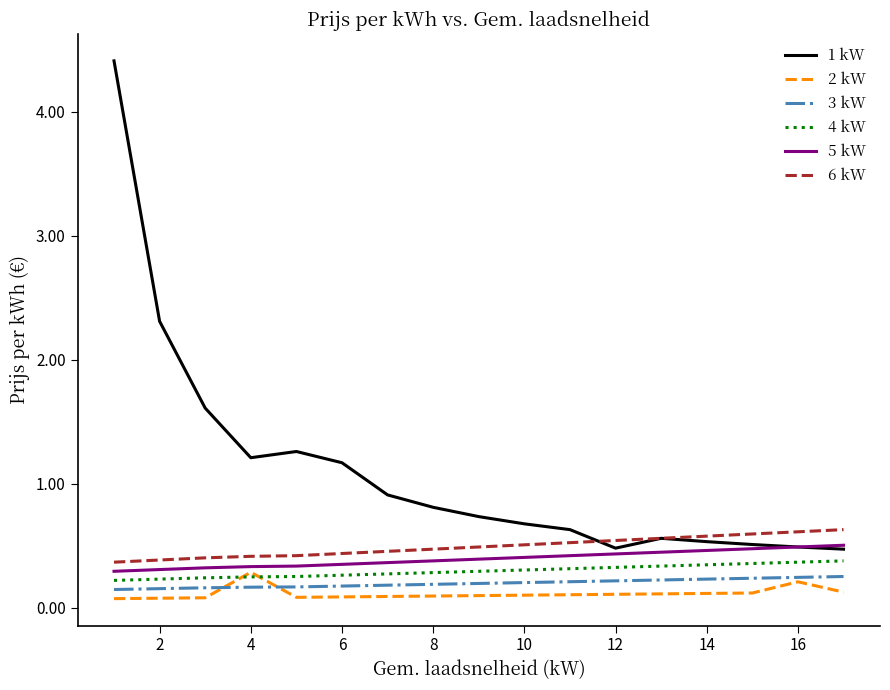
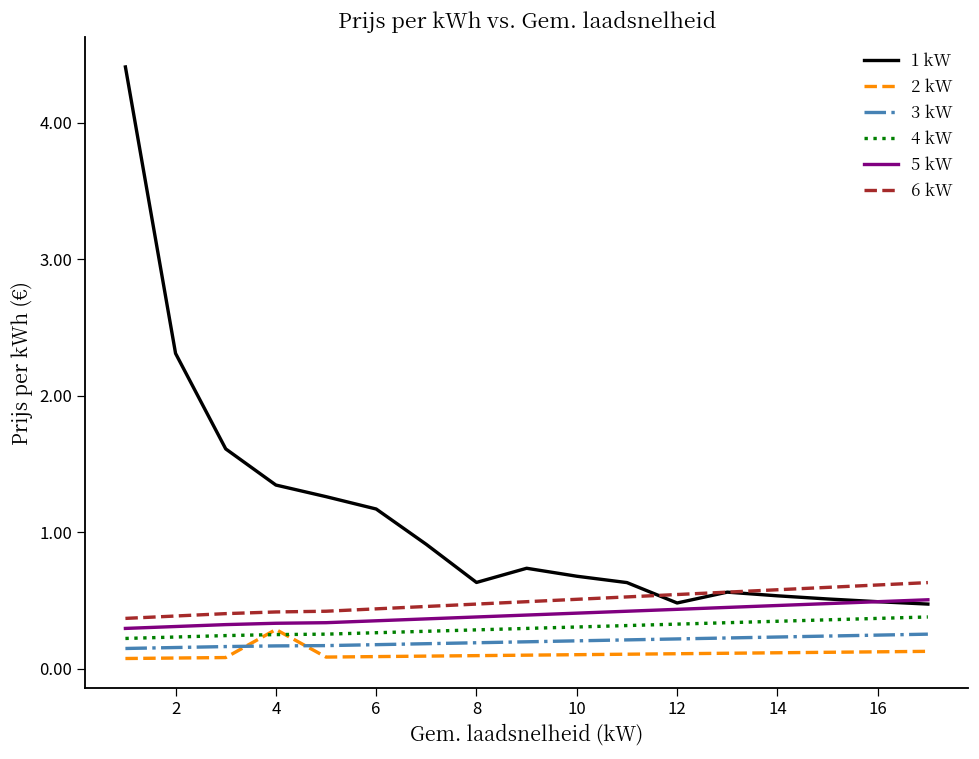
1 kW, 4: 1.21 -> 1.35
1 kW, 8: 0.81 -> 0.63
2 kW, 16: 0.21 -> 0.12
